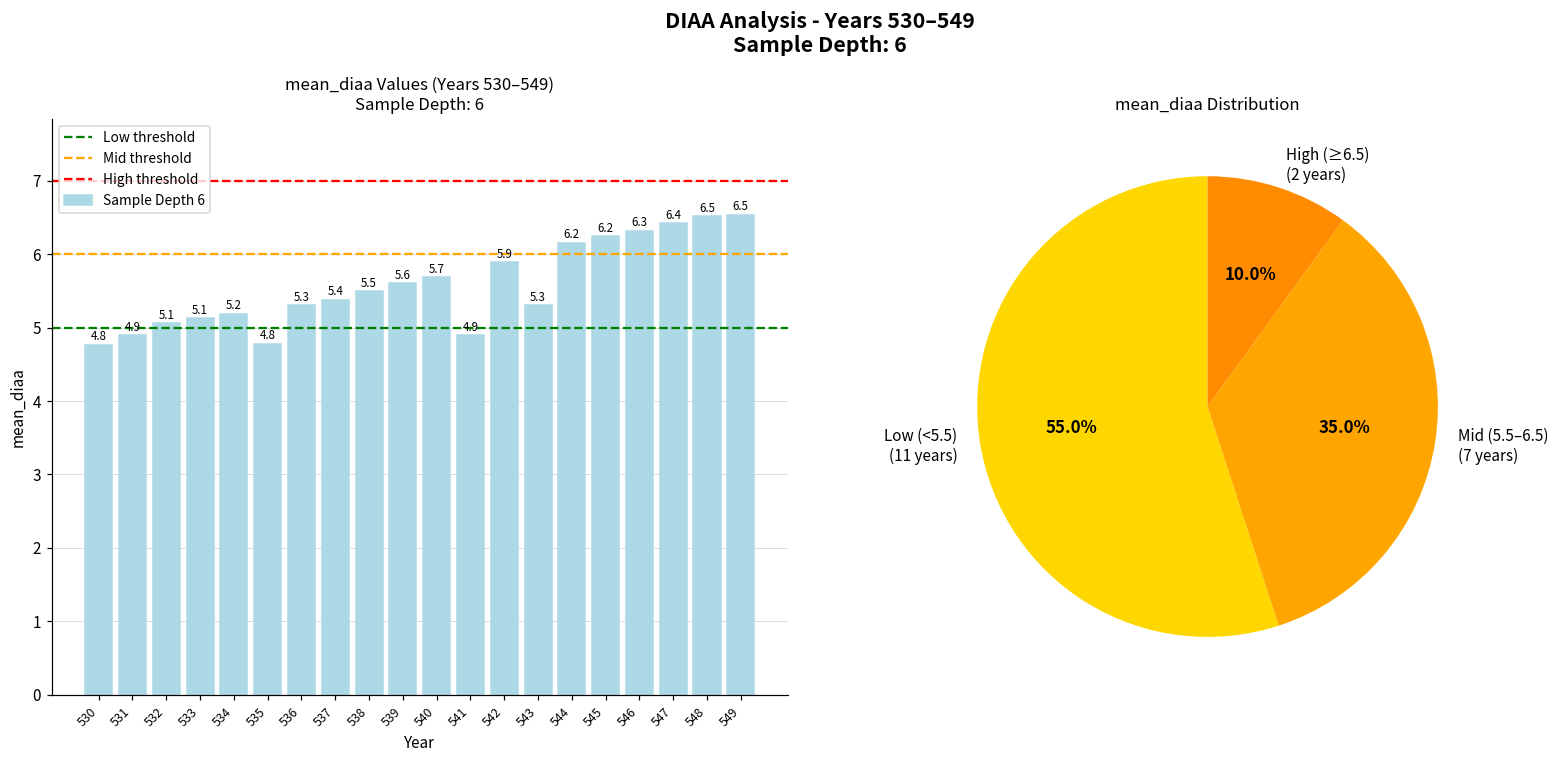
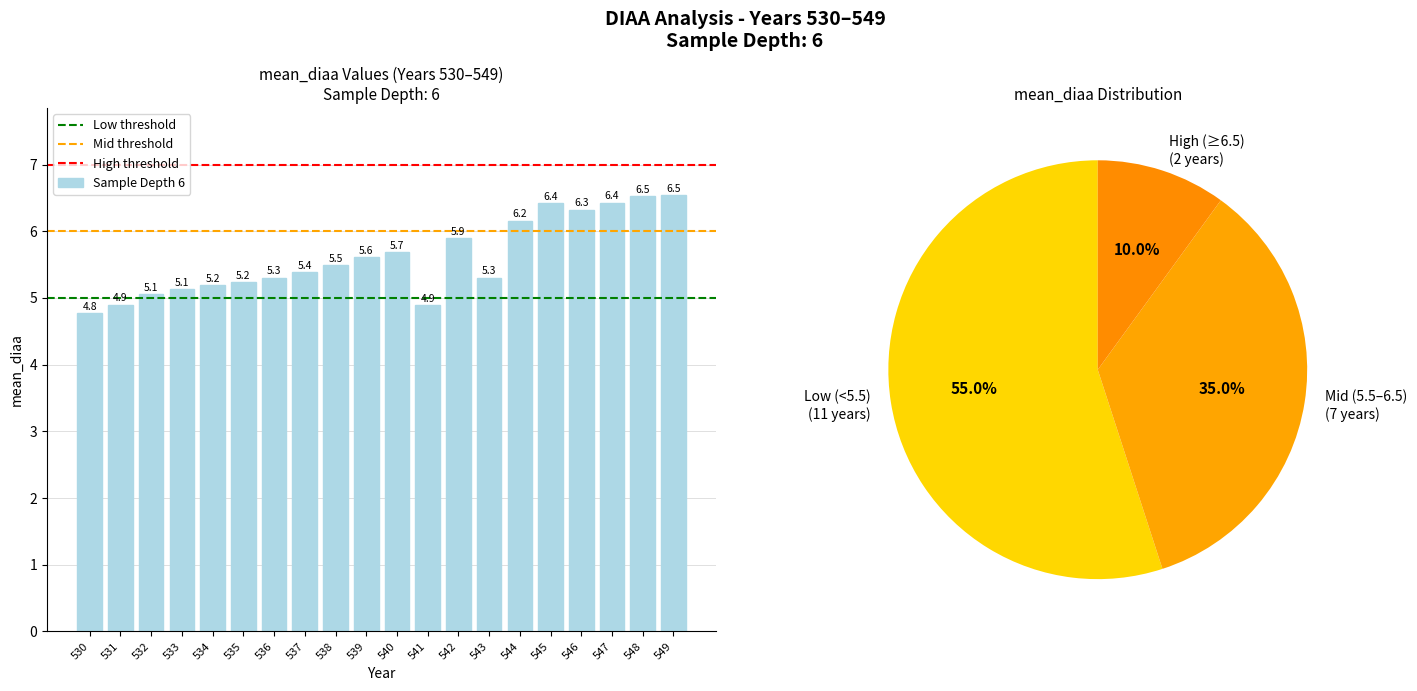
mean_diaa Values (Years 530–549) Sample Depth: 6, 535: 4.8 -> 5.2
mean_diaa Values (Years 530–549) Sample Depth: 6, 545: 6.2 -> 6.4
